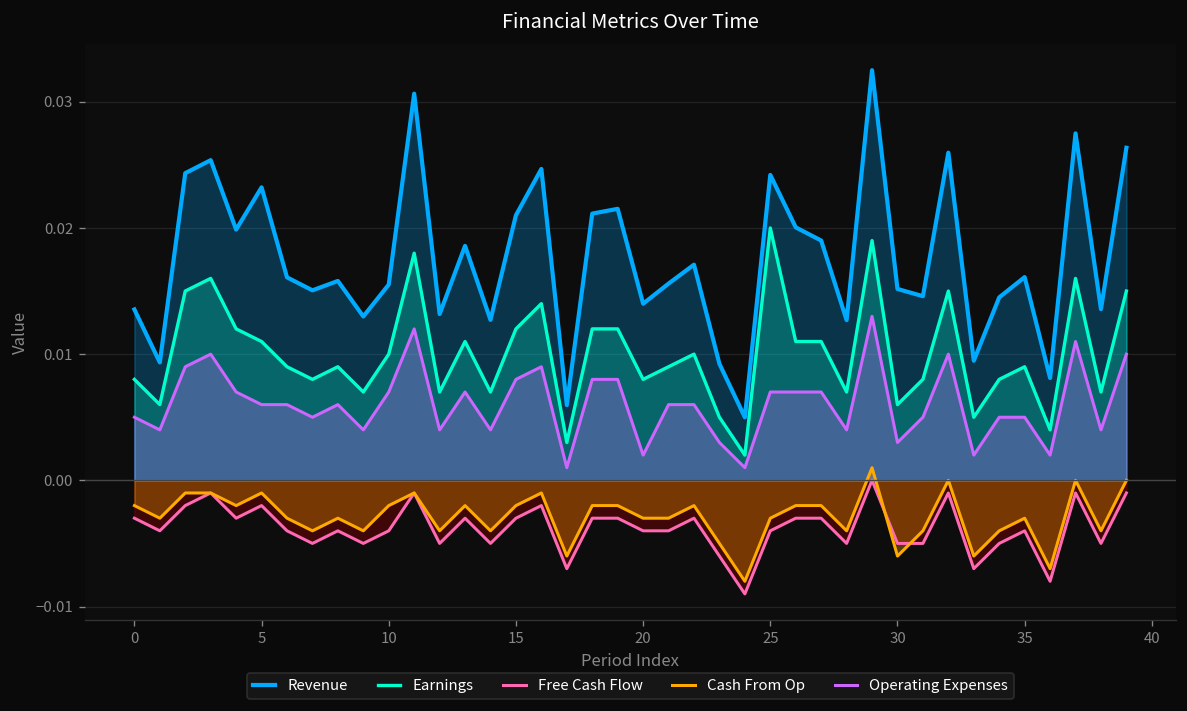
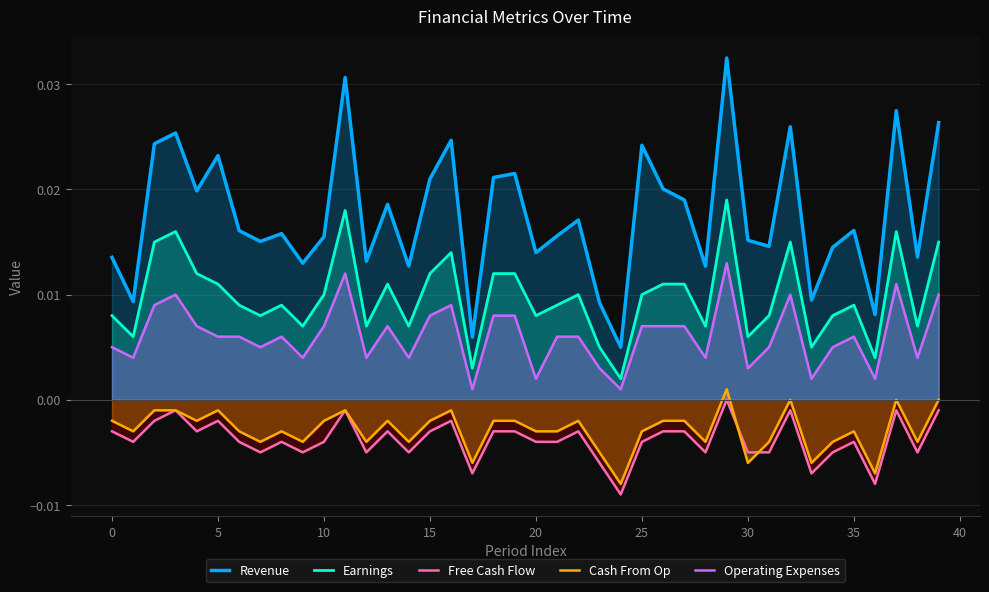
Earnings, 25: 0.02 -> 0.01
Operating Expenses, 35: 0.005 -> 0.006
